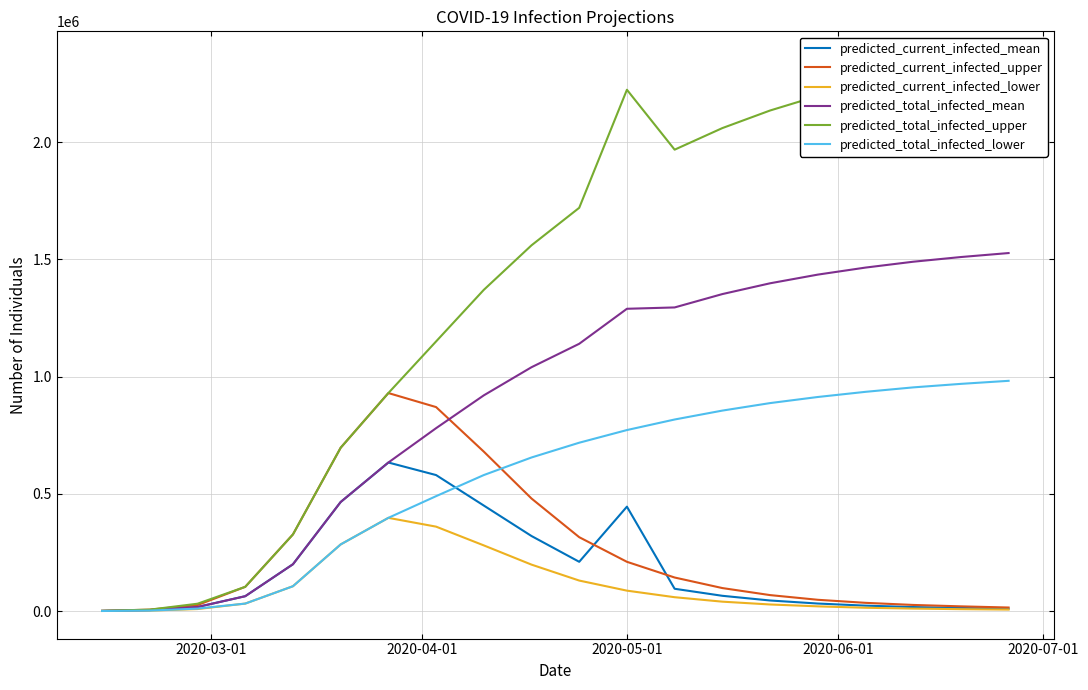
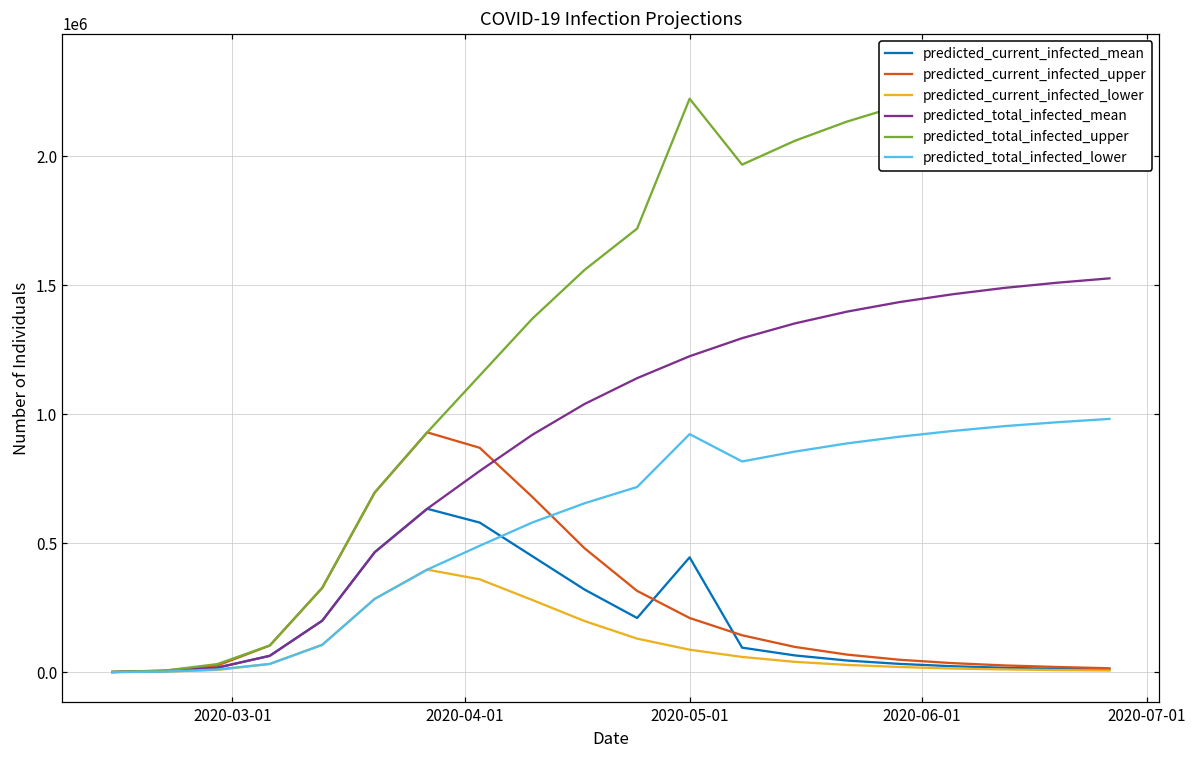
predicted_total_infected_mean, 2020-05-01: 1290000 -> 1230000
predicted_total_infected_lower, 2020-05-01: 770000 -> 920000
